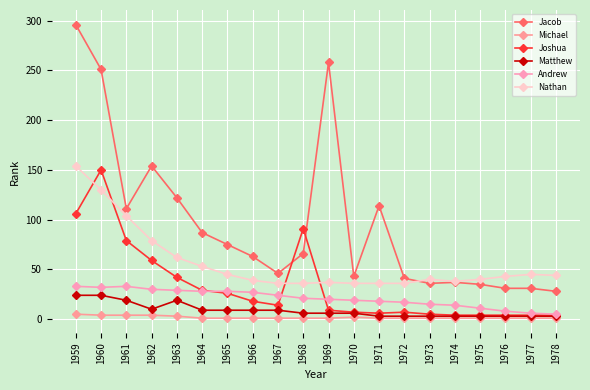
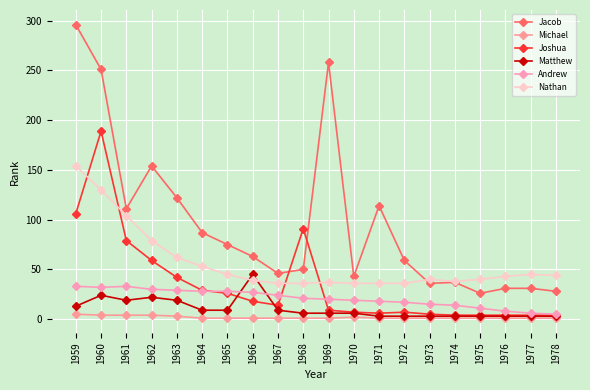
Matthew, 1959: 20 -> 10
Joshua, 1960: 150 -> 190
Matthew, 1962: 10 -> 20
Matthew, 1966: 10 -> 50
Jacob, 1968: 70 -> 50
Jacob, 1972: 40 -> 60
Jacob, 1975: 40 -> 30
